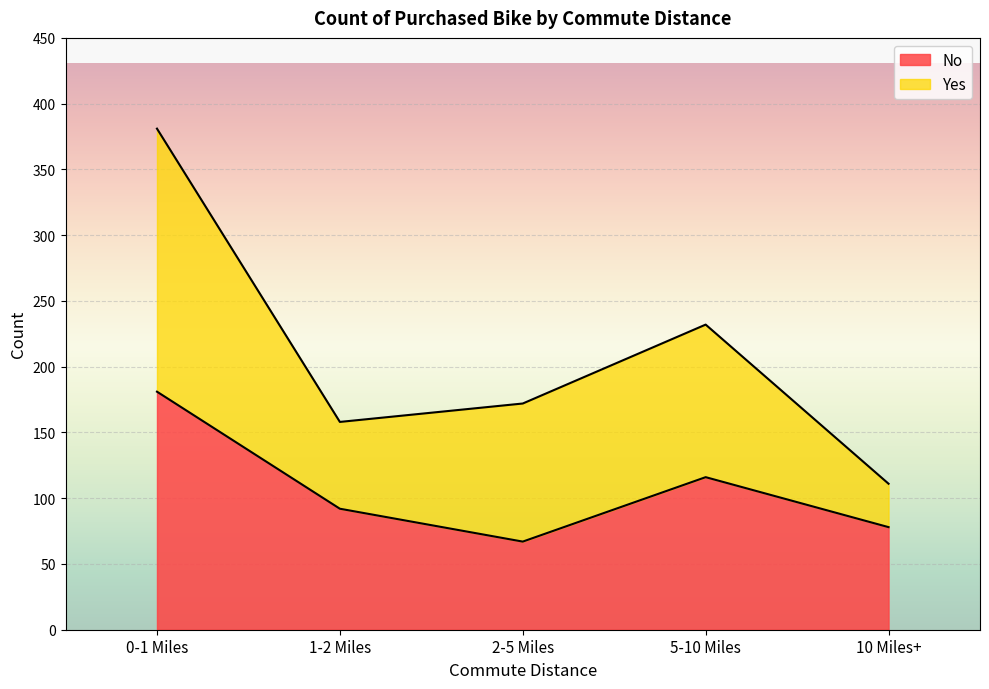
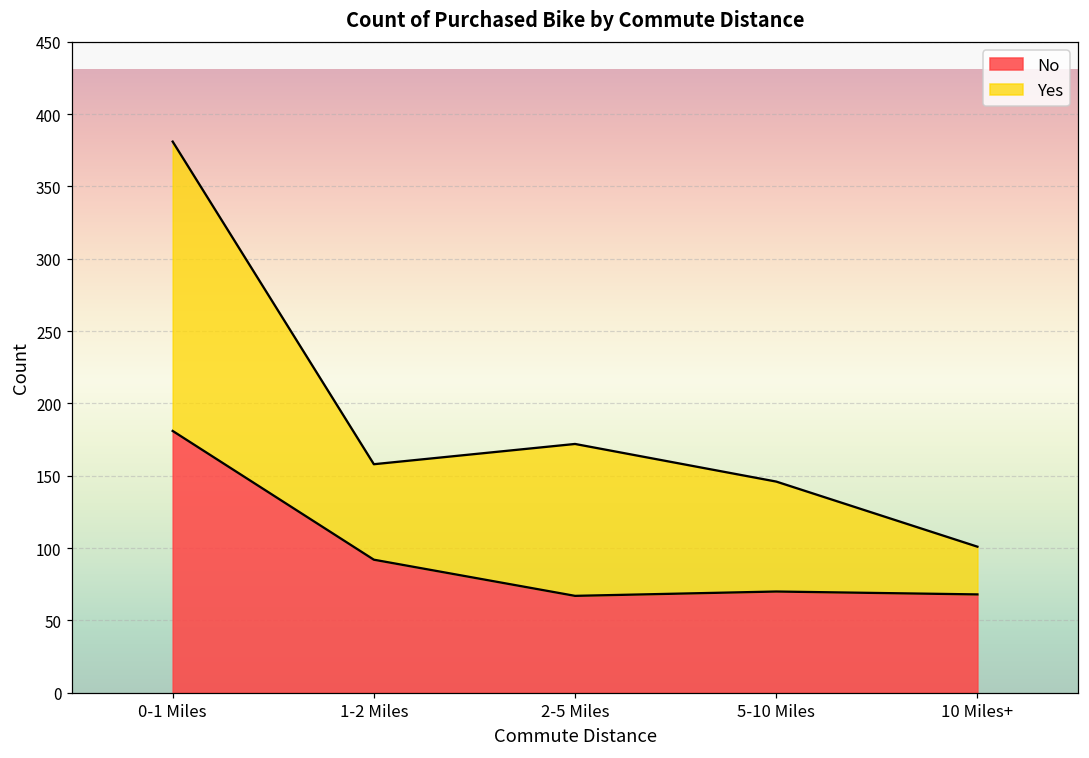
No, 5-10 Miles: 116 -> 70
Yes, 5-10 Miles: 116 -> 76
No, 10 Miles+: 78 -> 68
